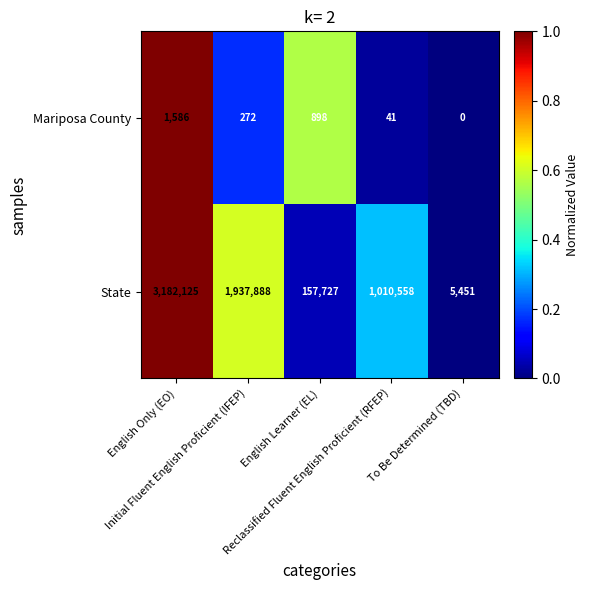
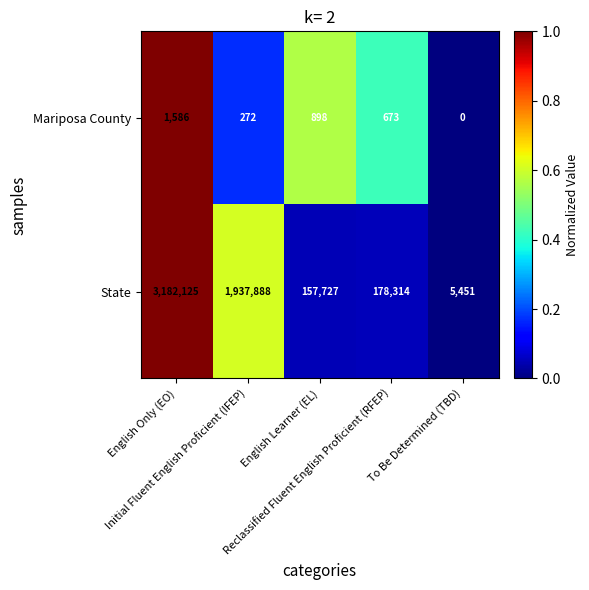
Mariposa County, Reclassified Fluent English Proficient (RFEP): 41 -> 673
State, Reclassified Fluent English Proficient (RFEP): 1,010,558 -> 178,314
